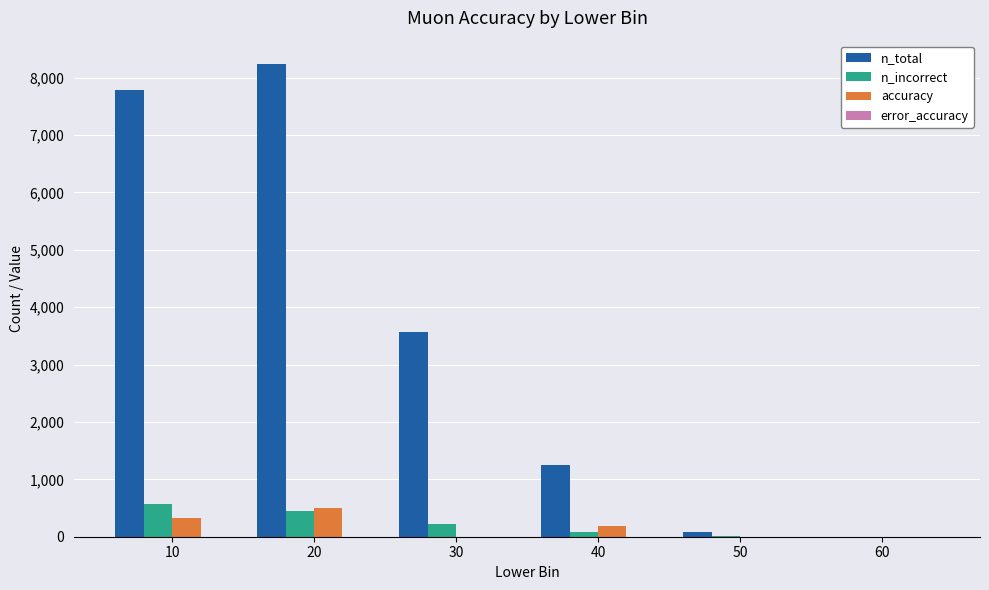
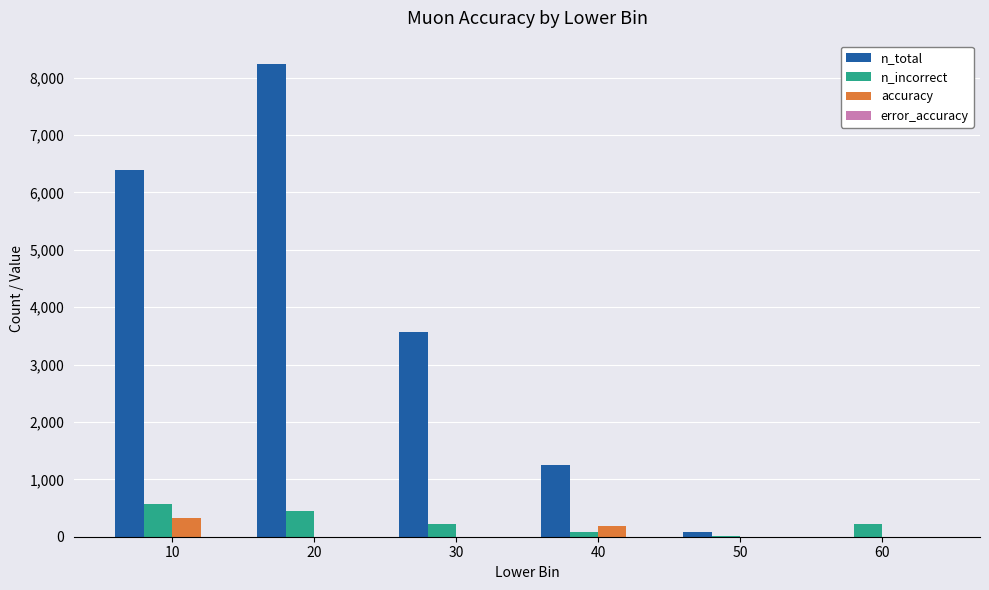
n_total, 10: 7,800 -> 6,400
accuracy, 20: 500 -> 0
n_incorrect, 60: 0 -> 200
